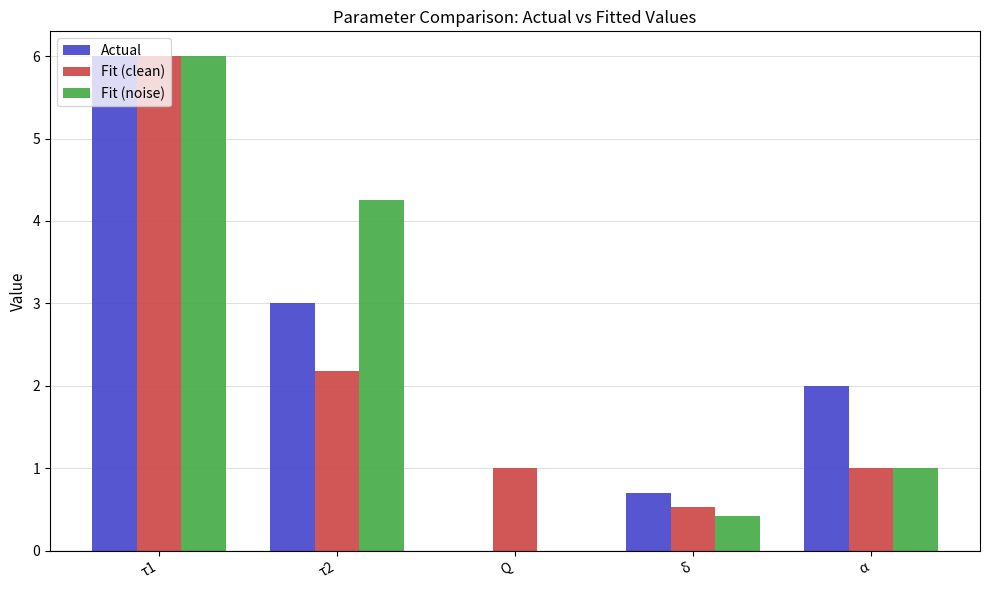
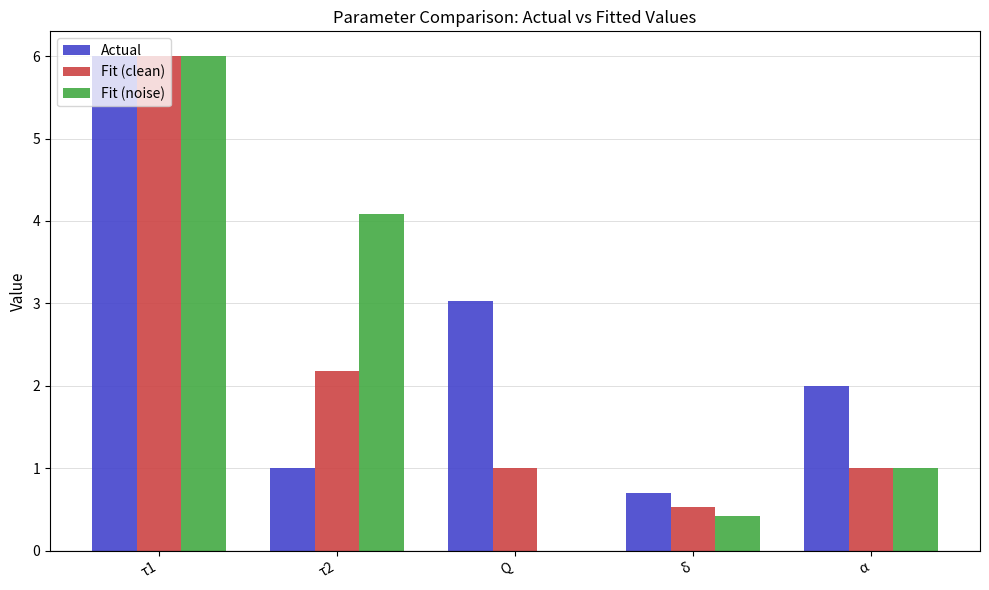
Actual, τ2: 3 -> 1
Fit (noise), τ2: 4.3 -> 4.1
Actual, Q: 0.0 -> 3.0
